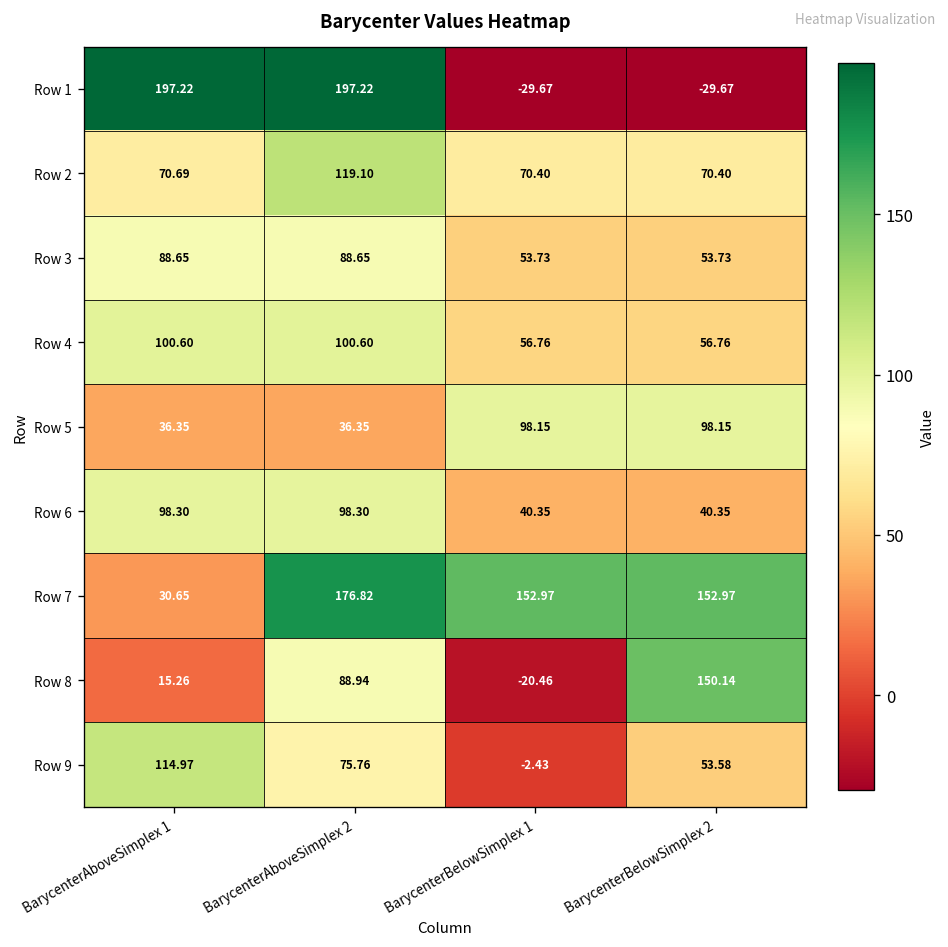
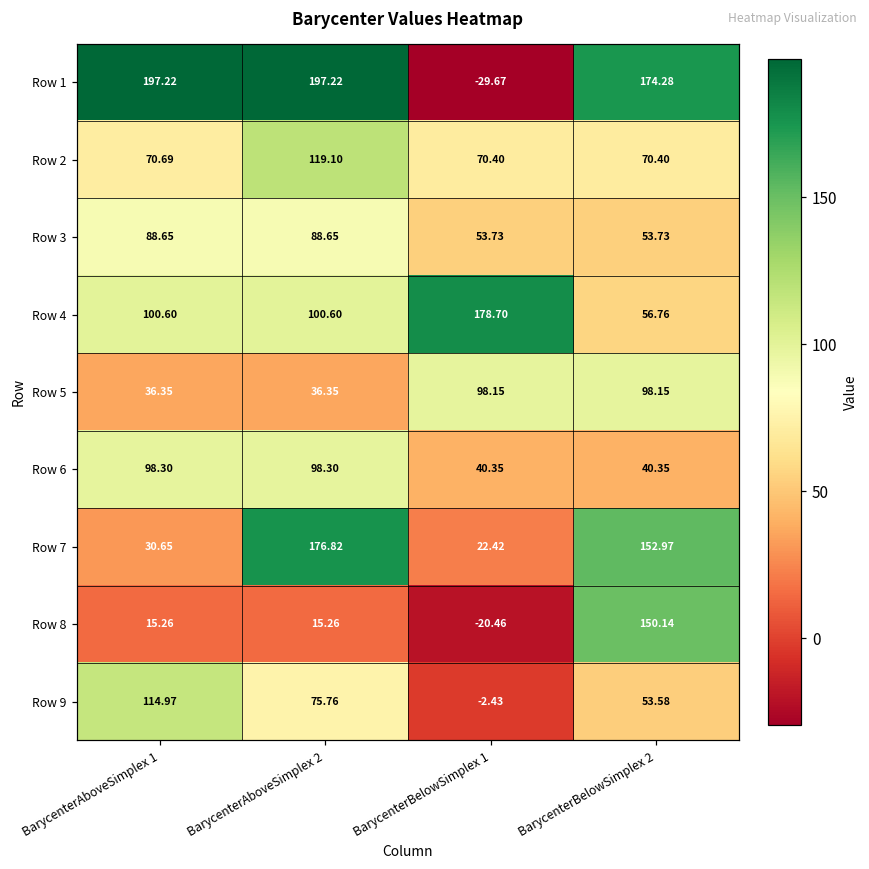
Row 1, BarycenterBelowSimplex 2: -29.67 -> 174.28
Row 4, BarycenterBelowSimplex 1: 56.76 -> 178.70
Row 7, BarycenterBelowSimplex 1: 152.97 -> 22.42
Row 8, BarycenterAboveSimplex 2: 88.94 -> 15.26
